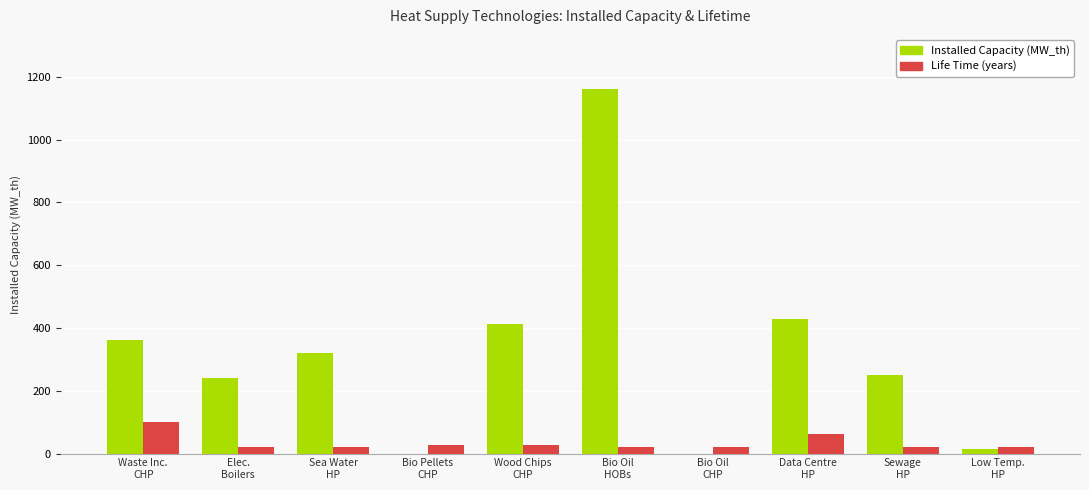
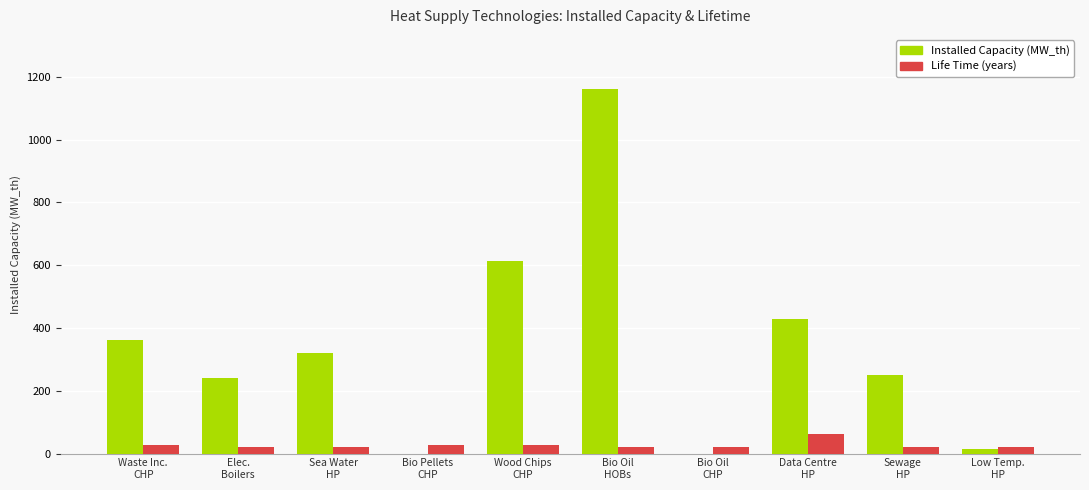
Life Time (years), Waste Inc. CHP: 100 -> 30
Installed Capacity (MW_th), Wood Chips CHP: 410 -> 610
